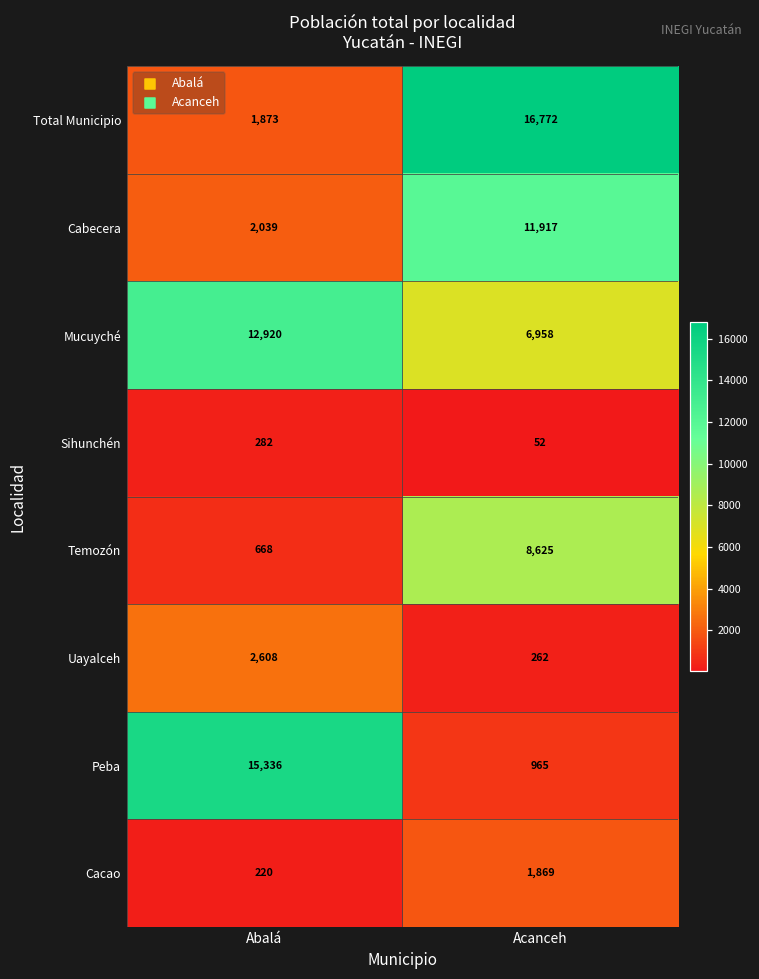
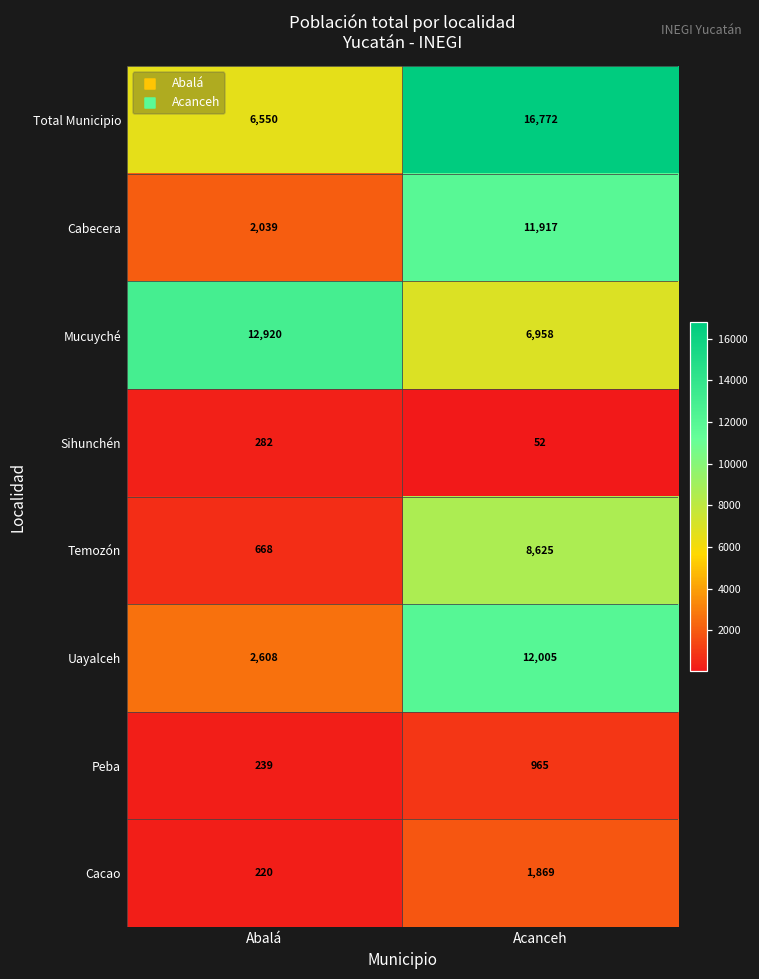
Total Municipio, Abalá: 1,873 -> 6,550
Uayalceh, Acanceh: 262 -> 12,005
Peba, Abalá: 15,336 -> 239
